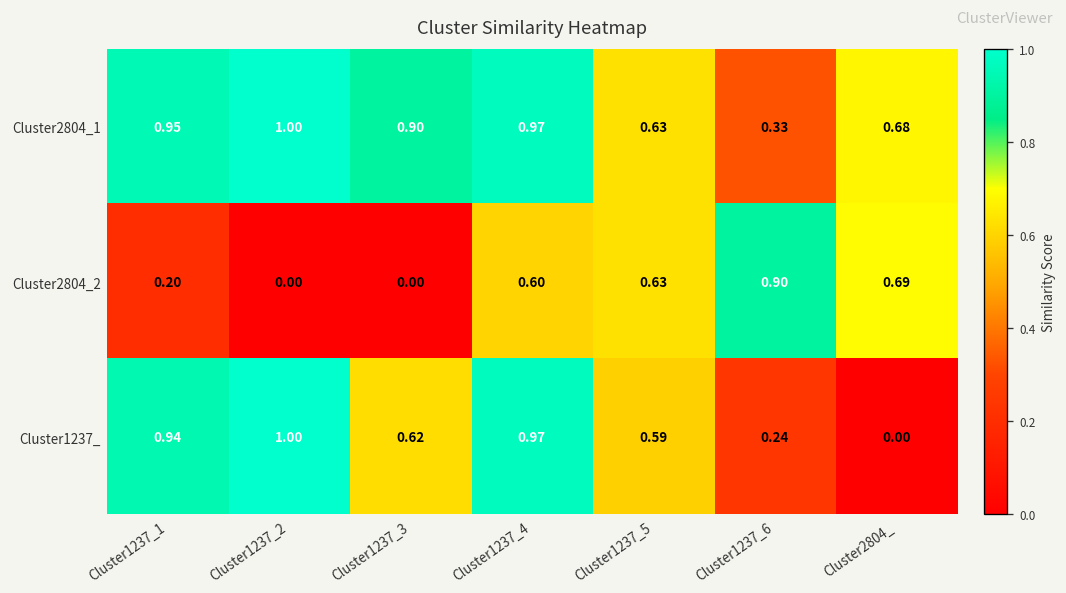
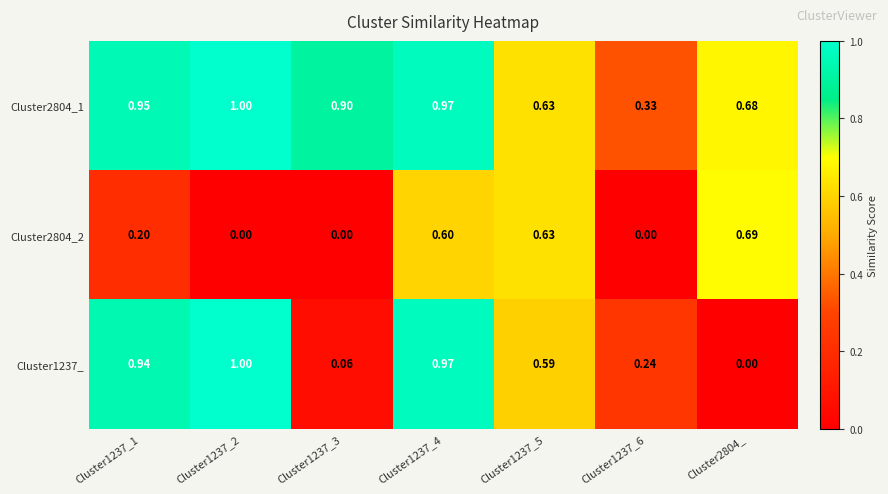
Cluster2804_2, Cluster1237_6: 0.90 -> 0.00
Cluster1237_, Cluster1237_3: 0.62 -> 0.06
